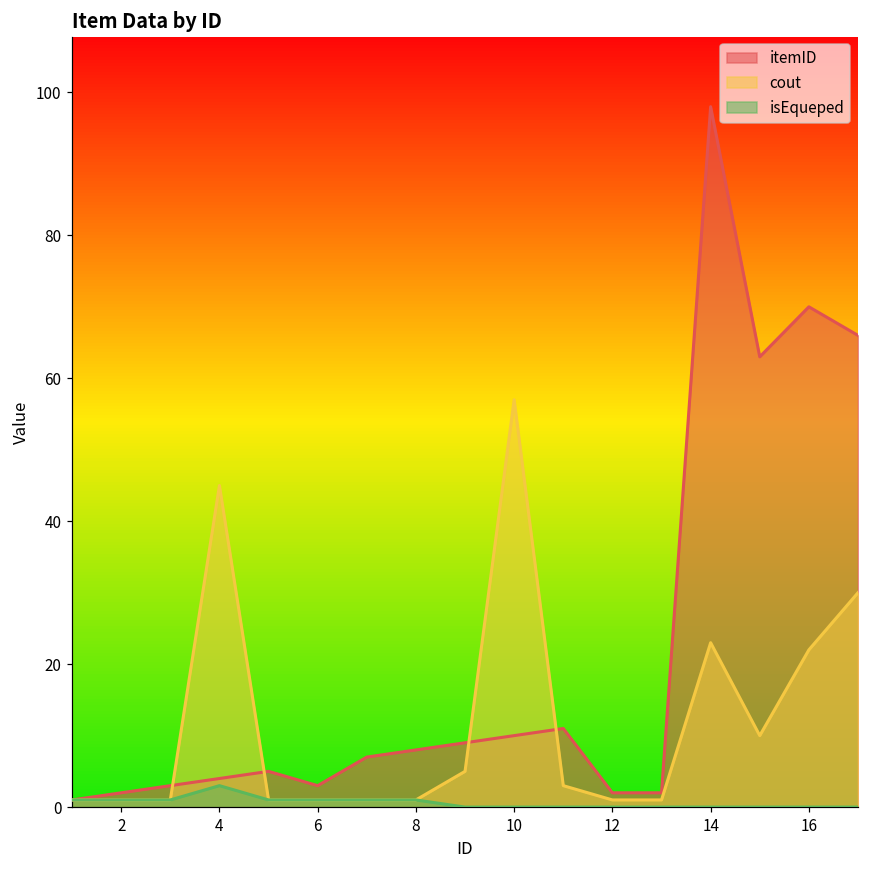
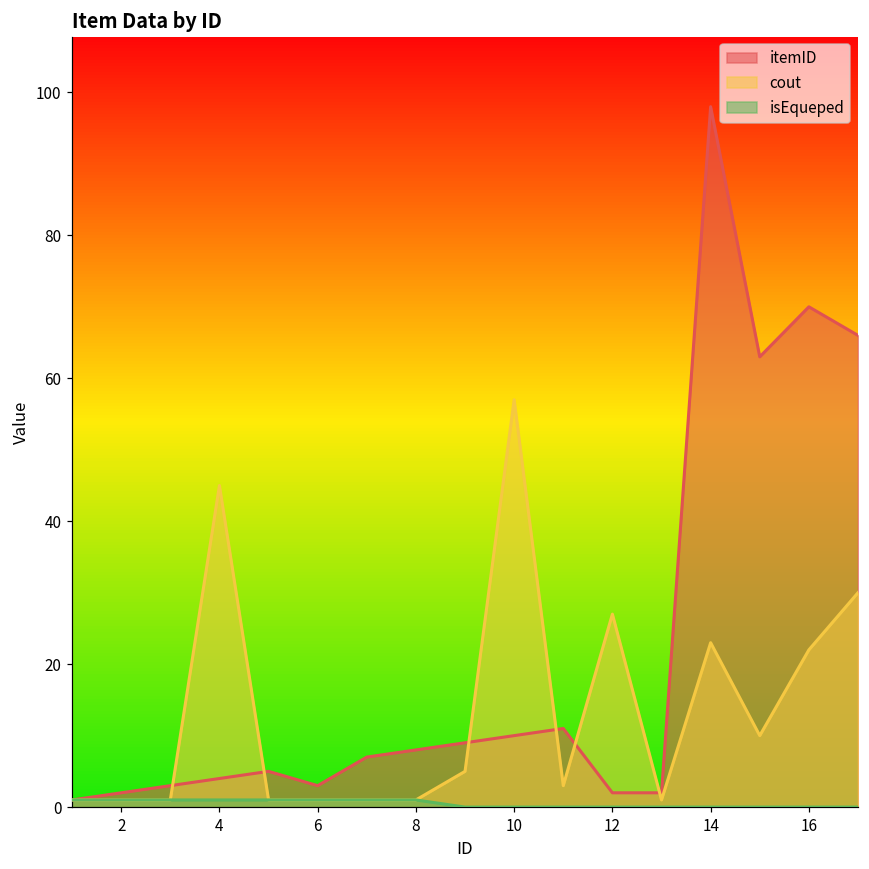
isEqueped, 4: 3 -> 1
cout, 12: 1 -> 27
